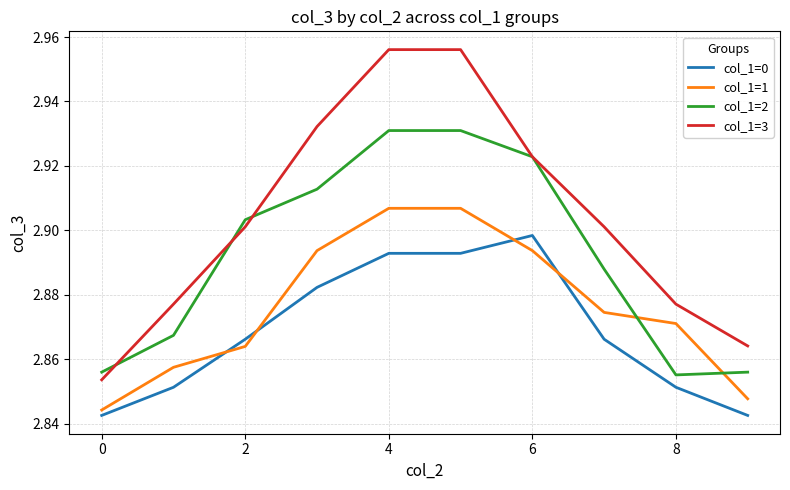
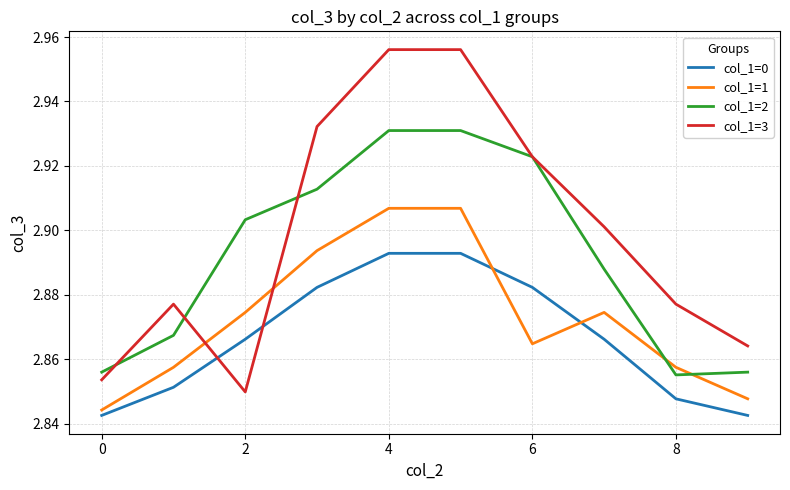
col_1=1, 2: 2.864 -> 2.875
col_1=3, 2: 2.901 -> 2.850
col_1=0, 6: 2.898 -> 2.882
col_1=1, 6: 2.894 -> 2.865
col_1=0, 8: 2.851 -> 2.848
col_1=1, 8: 2.871 -> 2.857
